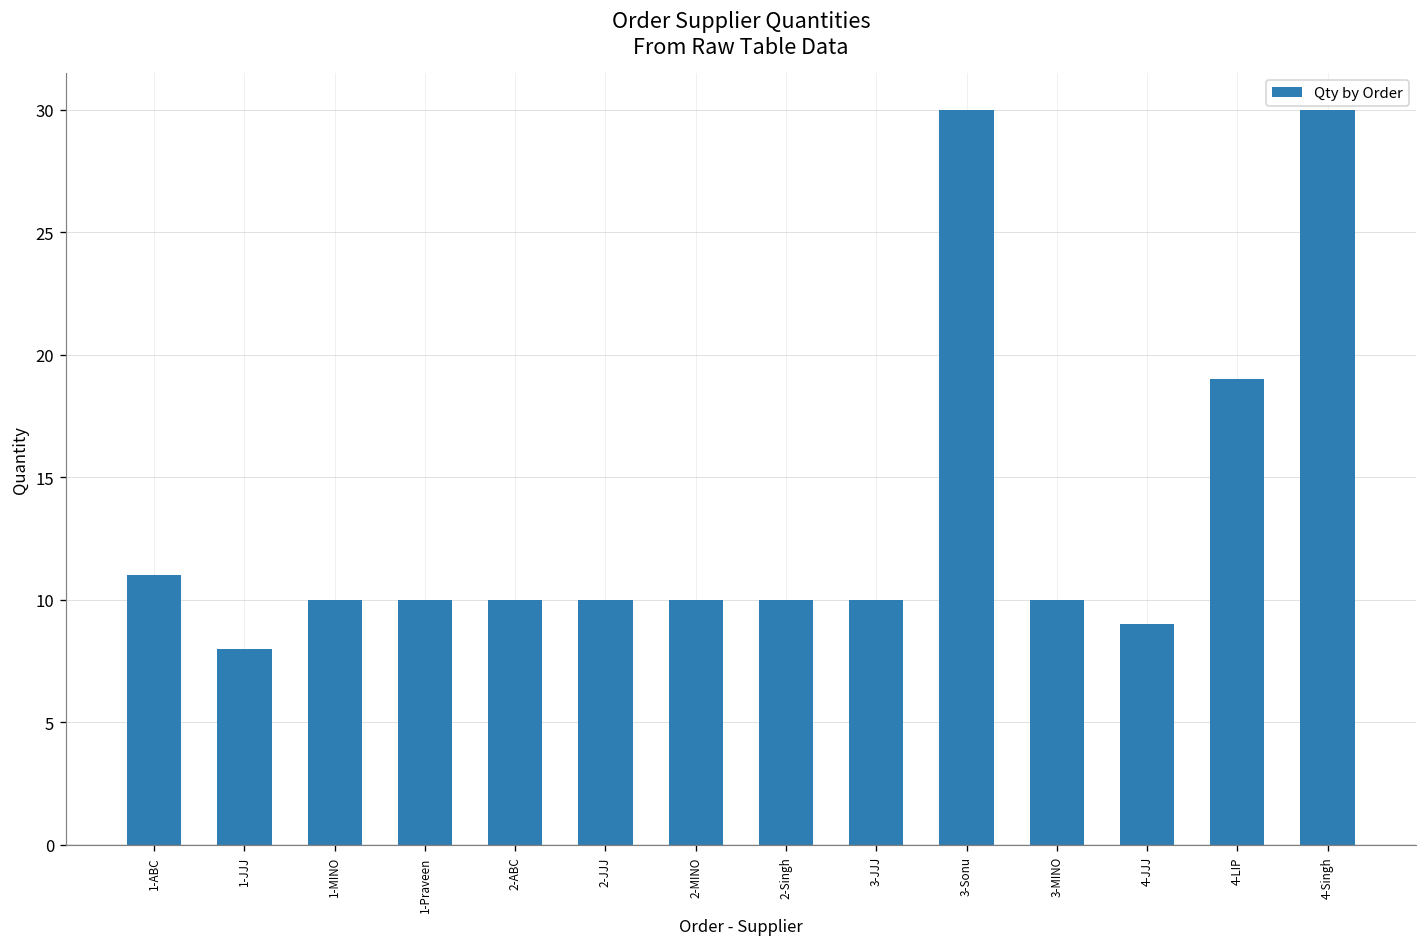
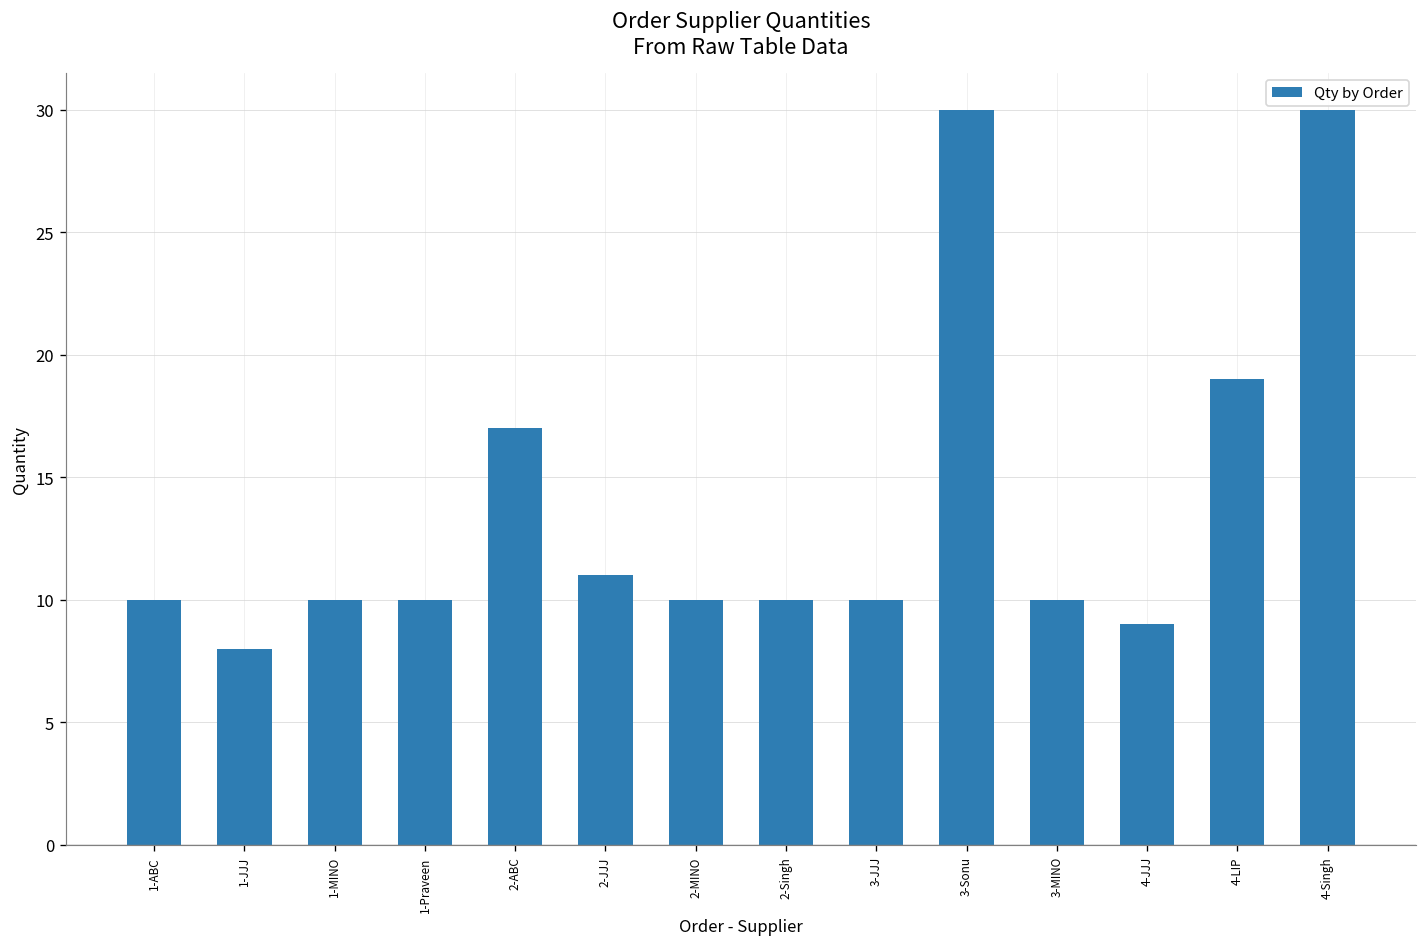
1-ABC: 11 -> 10
2-ABC: 10 -> 17
2-JJJ: 10 -> 11
